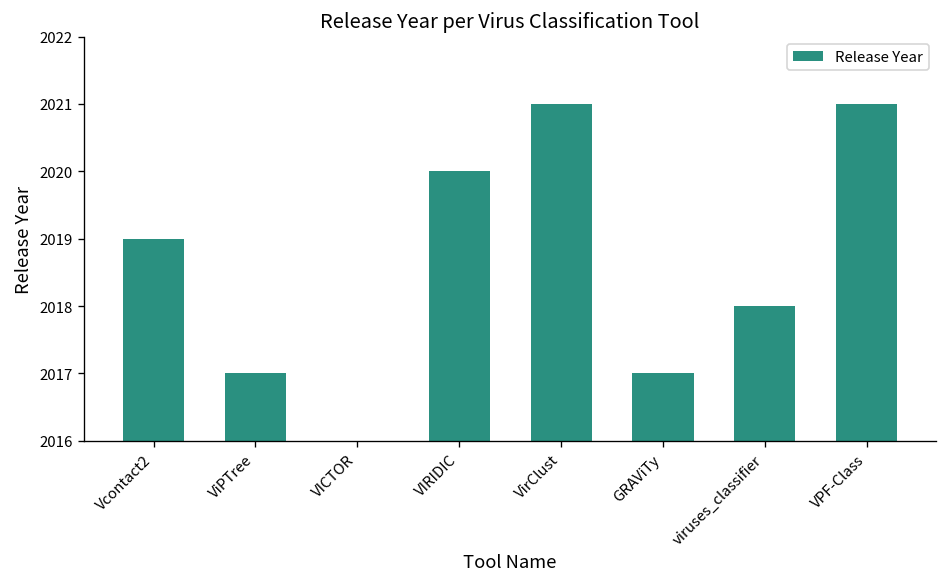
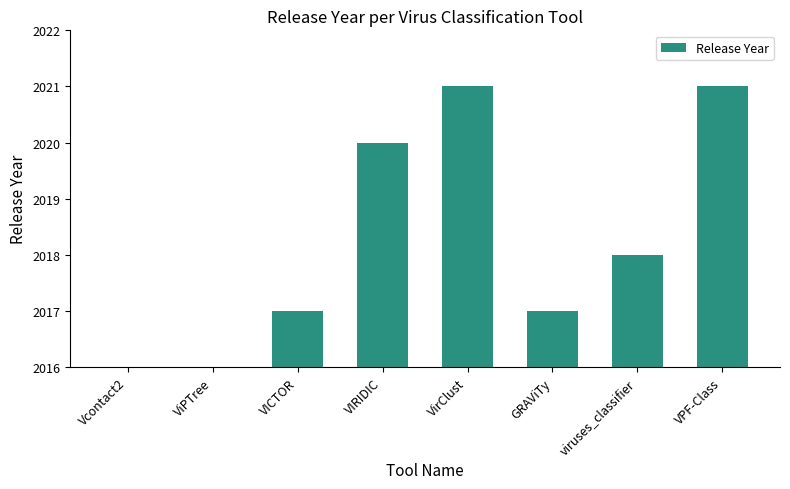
Vcontact2: 2019 -> 2016
ViPTree: 2017 -> 2016
VICTOR: 2016 -> 2017
